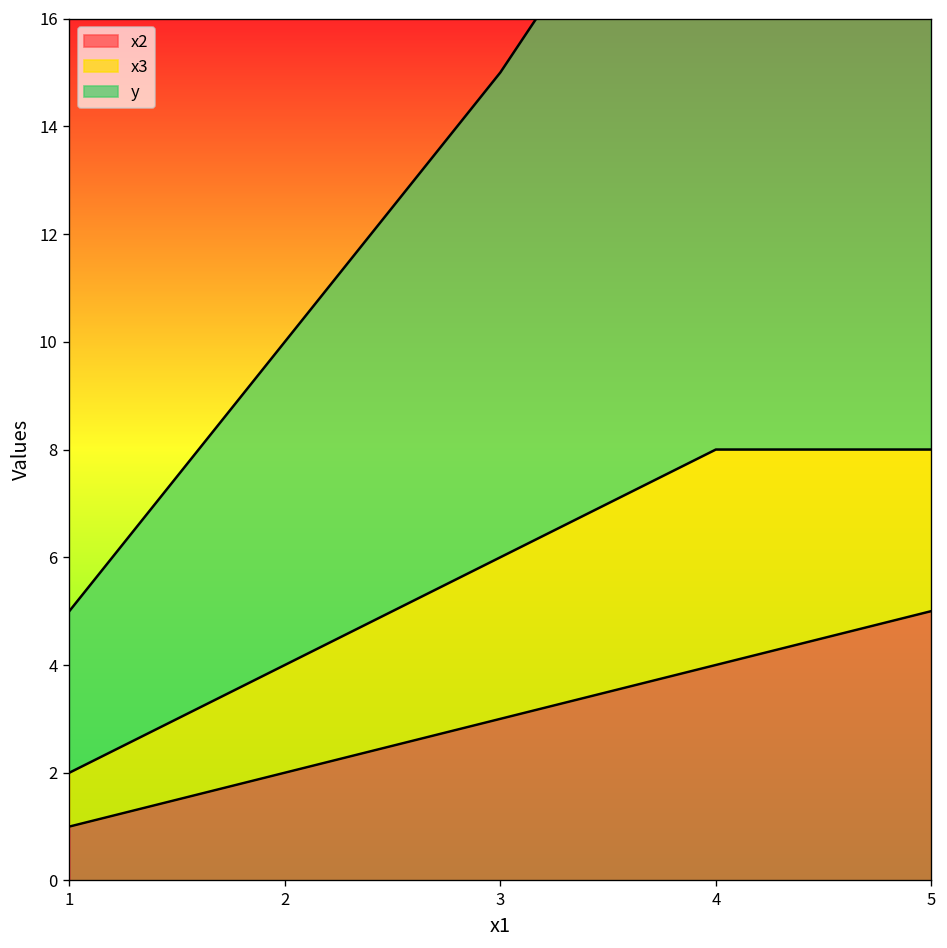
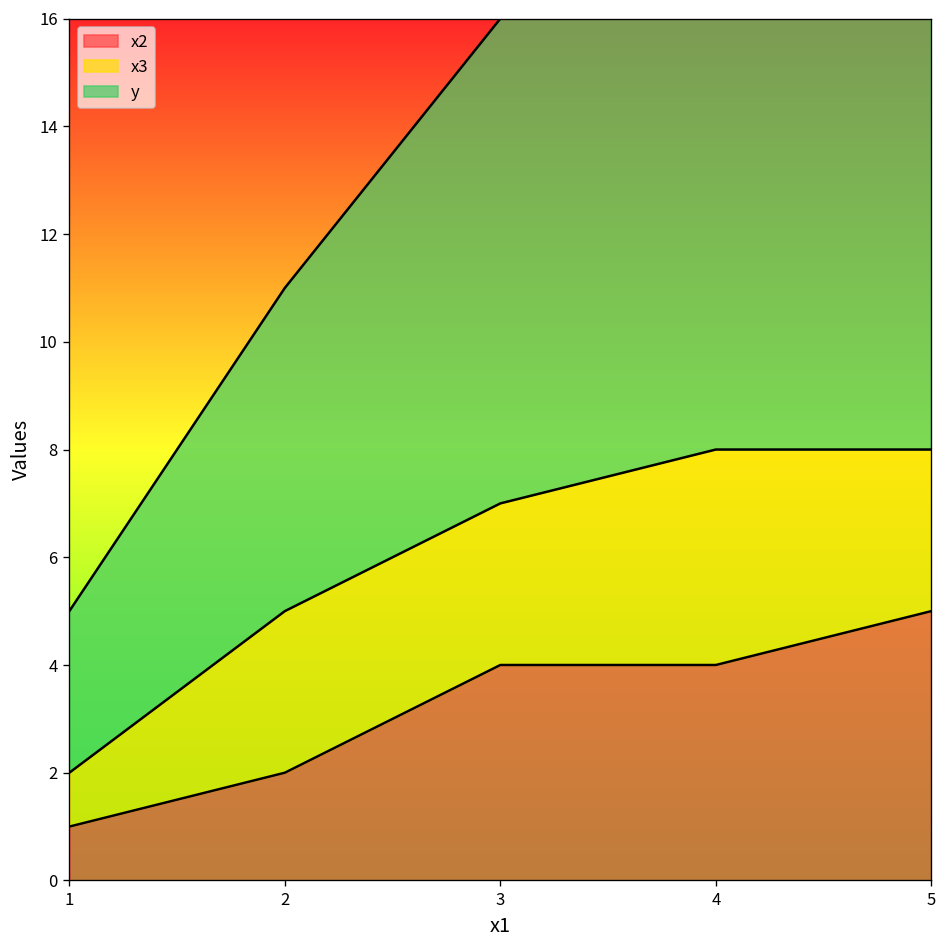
x3, 2: 2 -> 3
x2, 3: 3 -> 4
